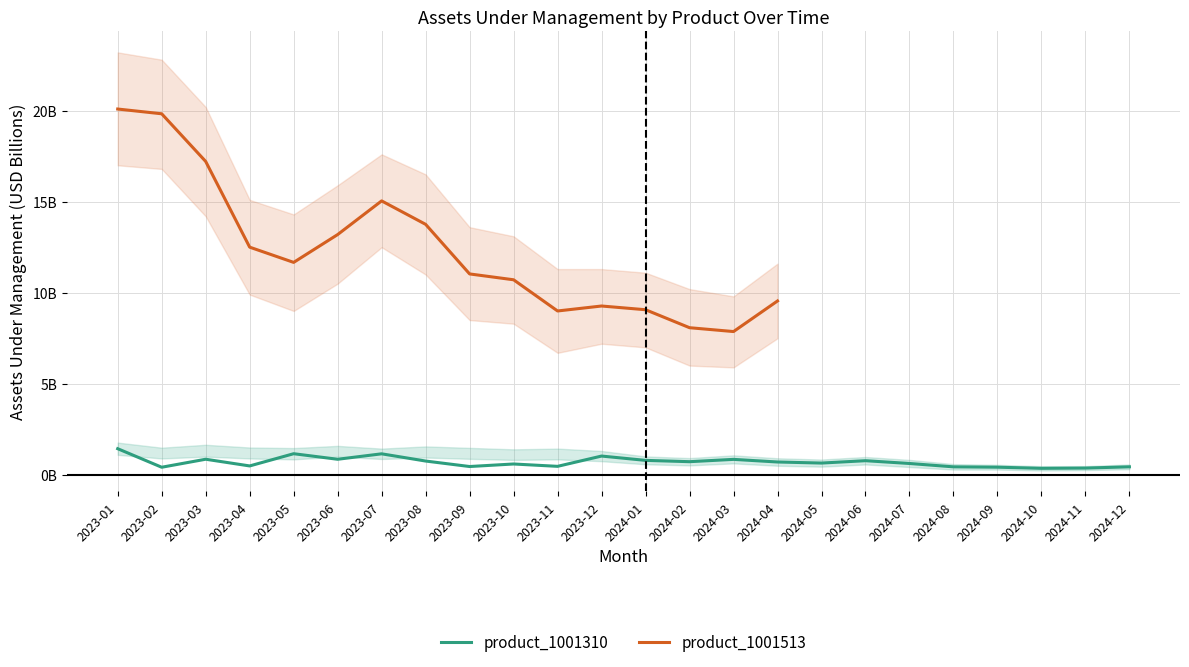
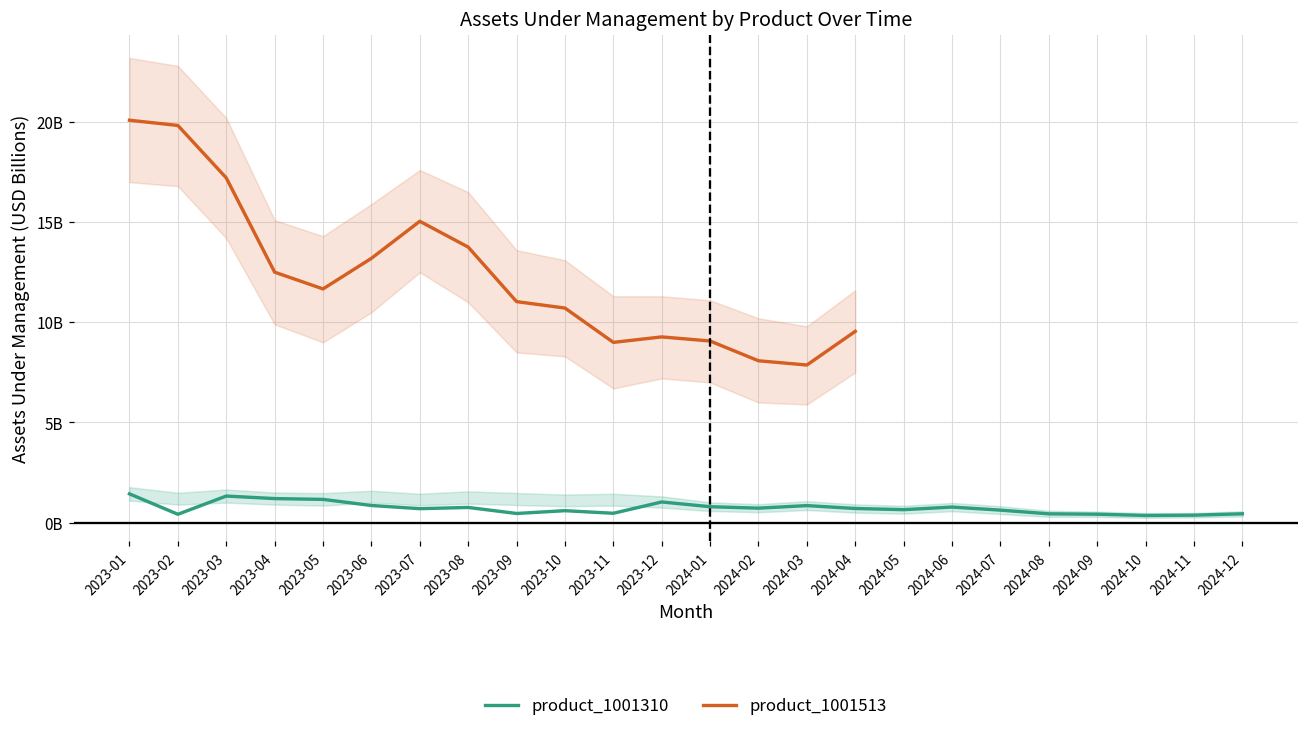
product_1001310, 2023-03: 900000000 -> 1300000000
product_1001310, 2023-04: 500000000 -> 1200000000
product_1001310, 2023-07: 1200000000 -> 700000000
